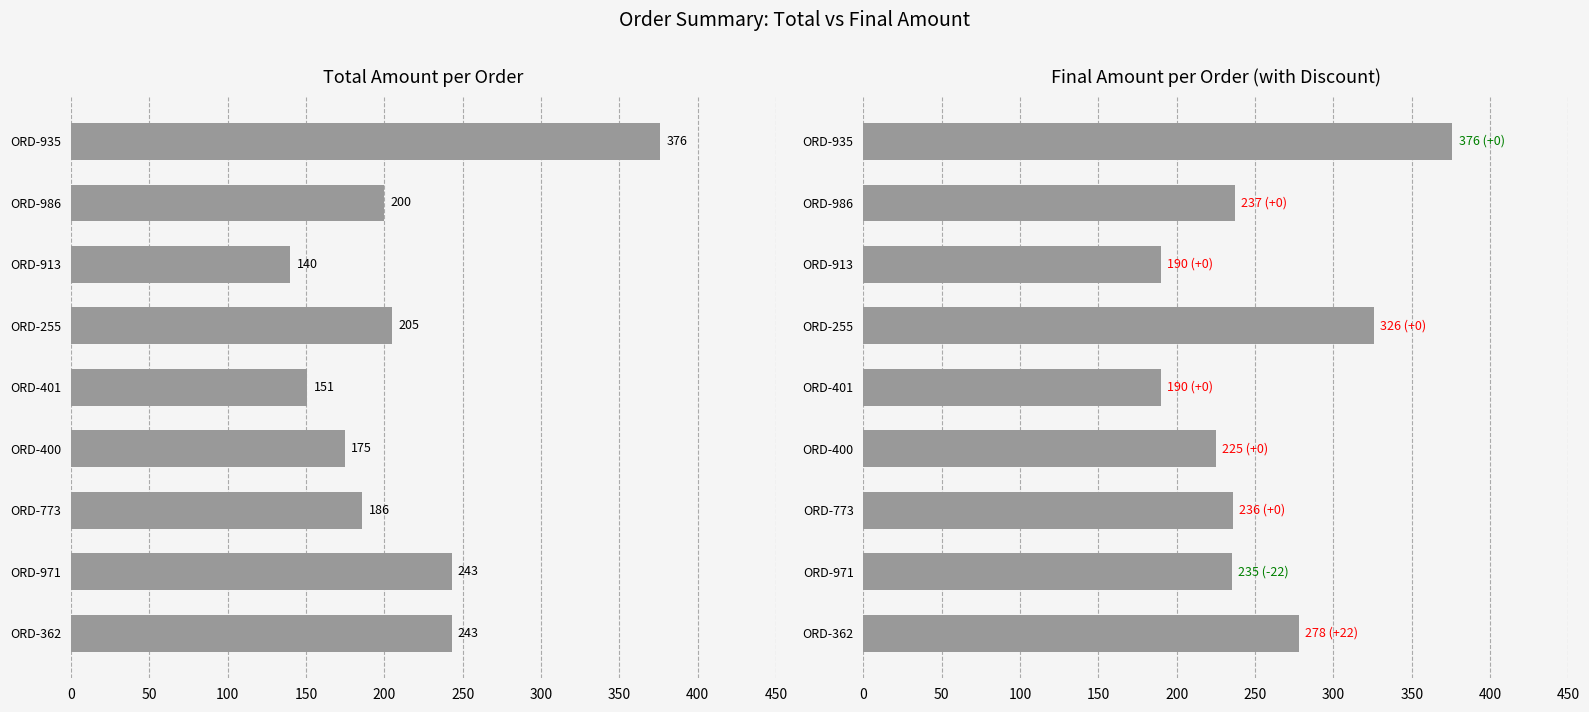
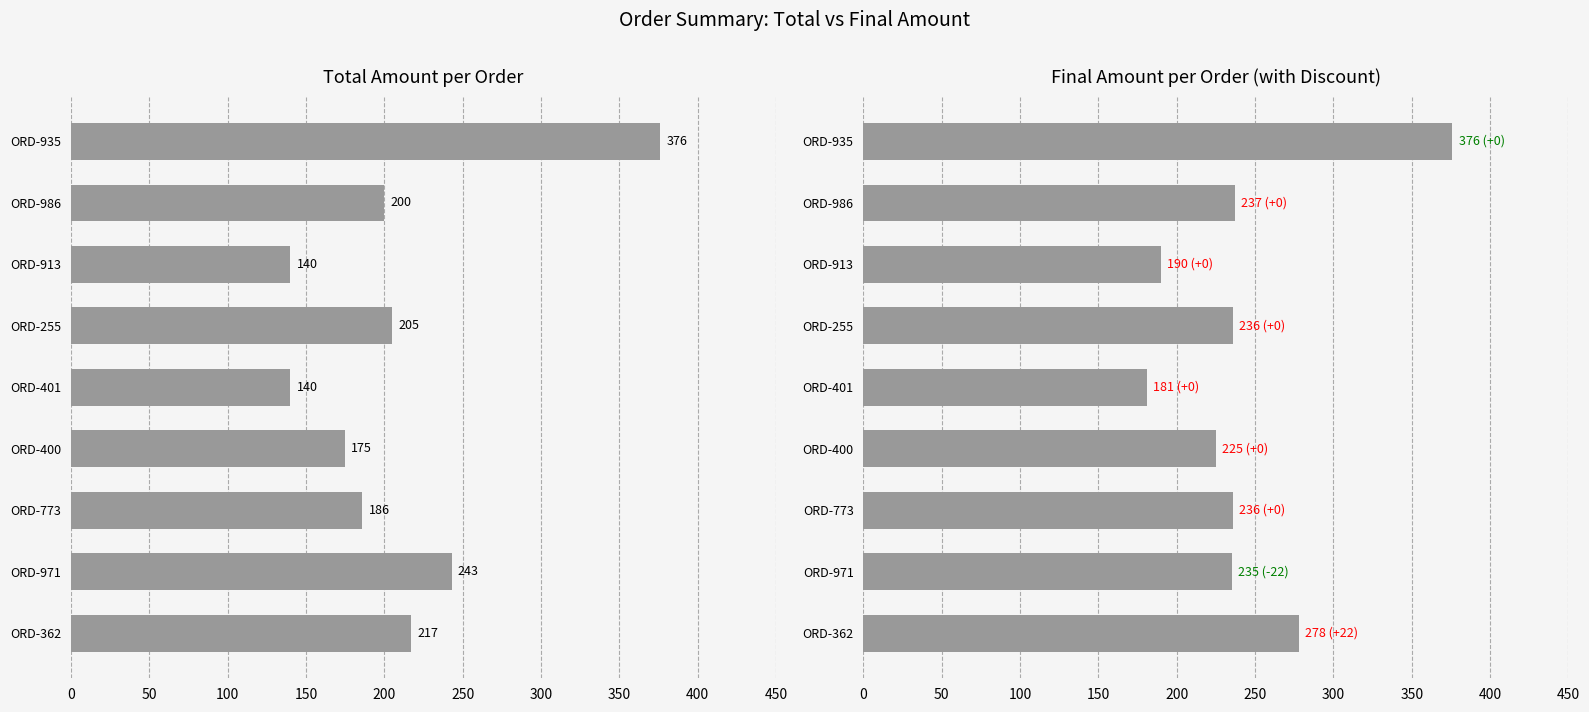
Total Amount per Order, ORD-401: 151 -> 140
Total Amount per Order, ORD-362: 243 -> 217
Final Amount per Order (with Discount), ORD-255: 326 -> 236
Final Amount per Order (with Discount), ORD-401: 190 -> 181
